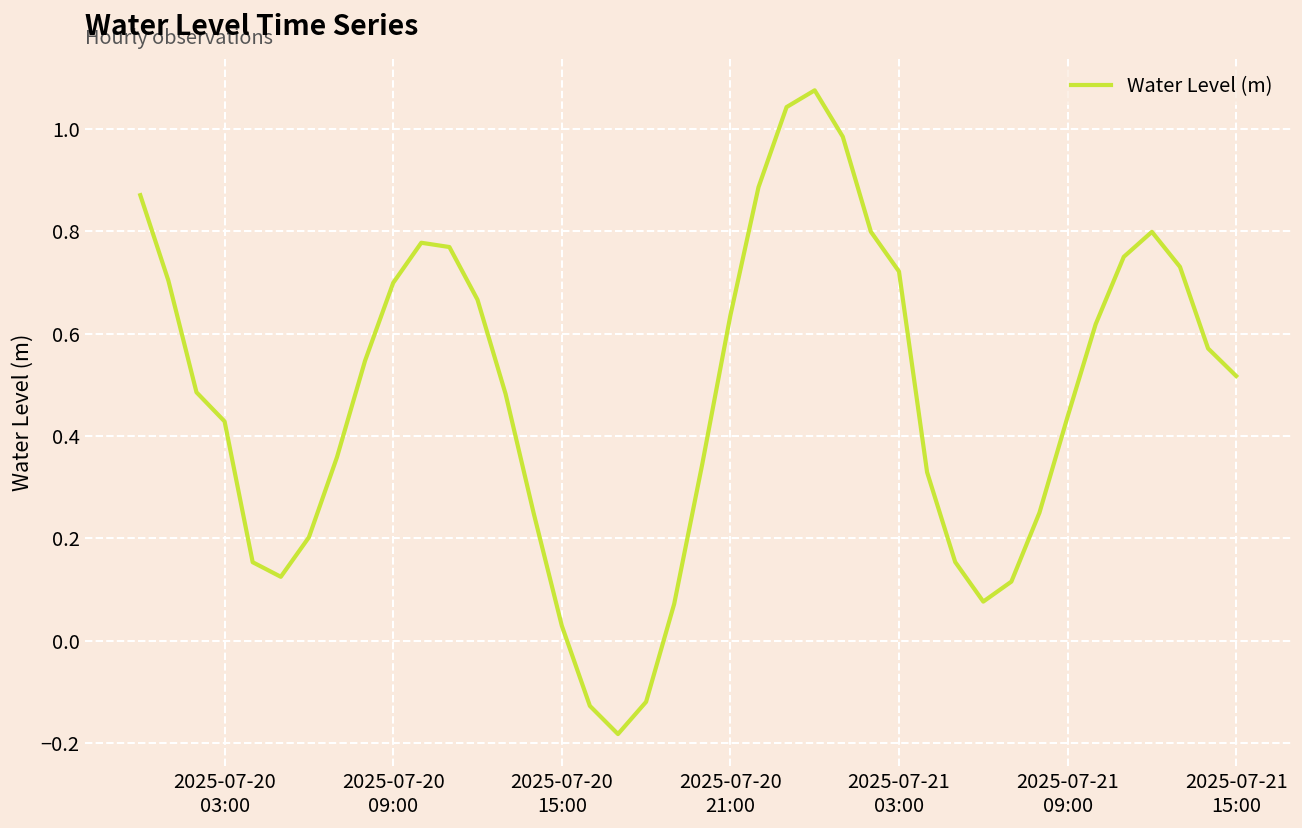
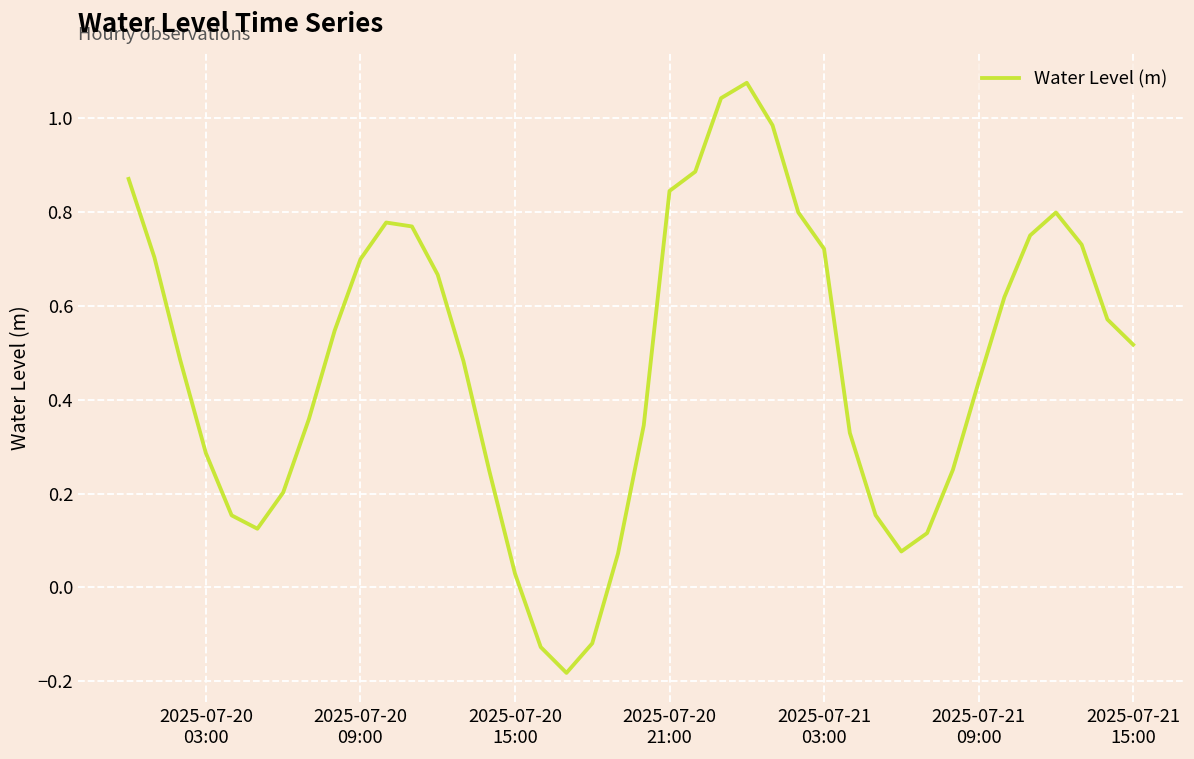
2025-07-20 03:00: 0.43 -> 0.29
2025-07-20 21:00: 0.64 -> 0.84
